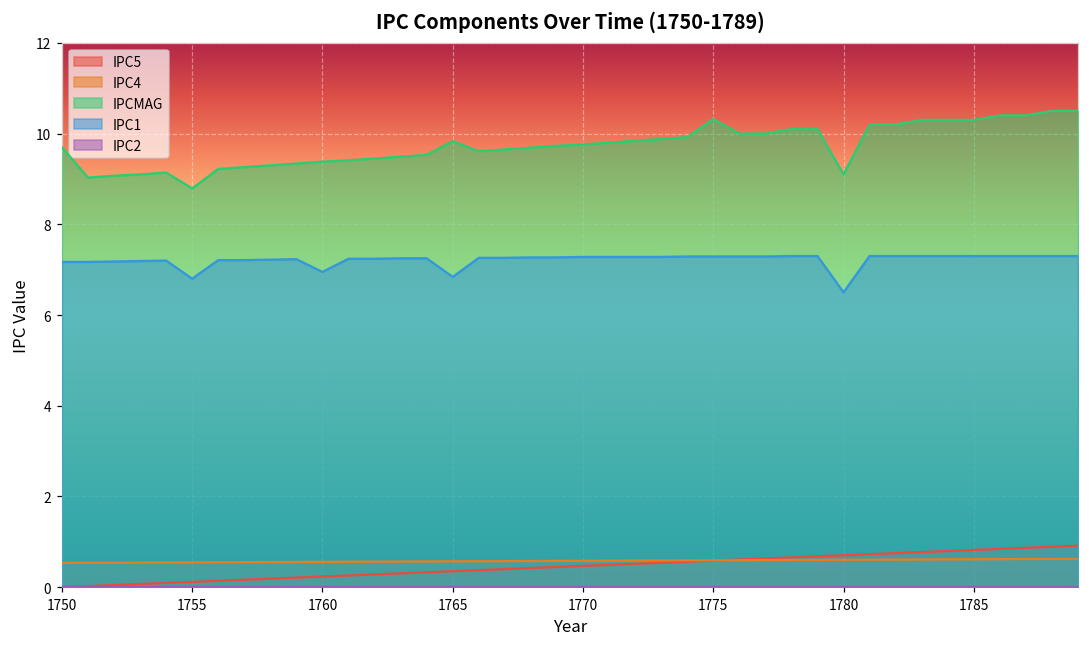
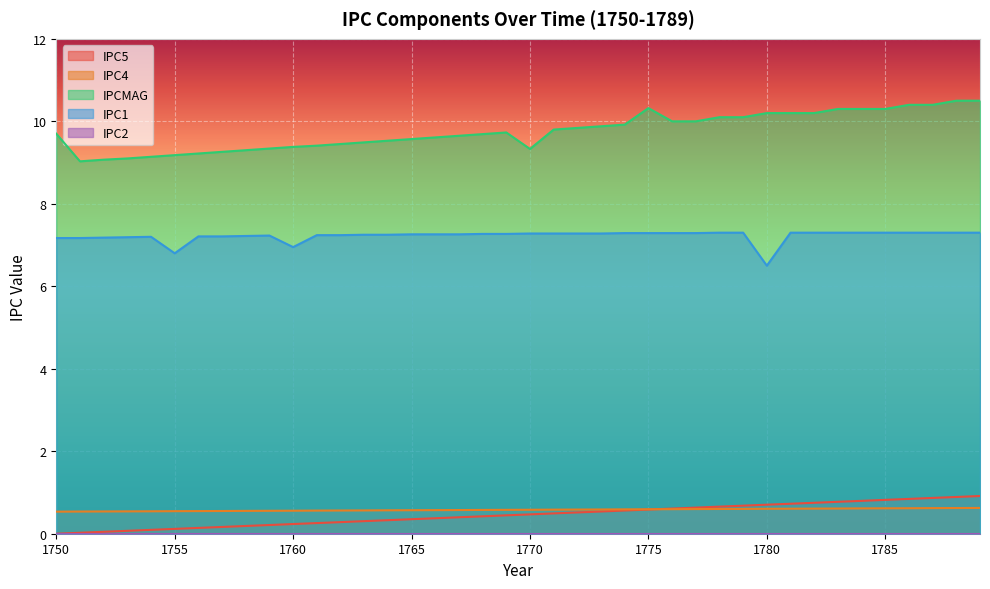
IPCMAG, 1755: 8.8 -> 9.2
IPCMAG, 1765: 9.8 -> 9.6
IPC1, 1765: 6.8 -> 7.3
IPCMAG, 1770: 9.8 -> 9.3
IPCMAG, 1780: 9.1 -> 10.2
